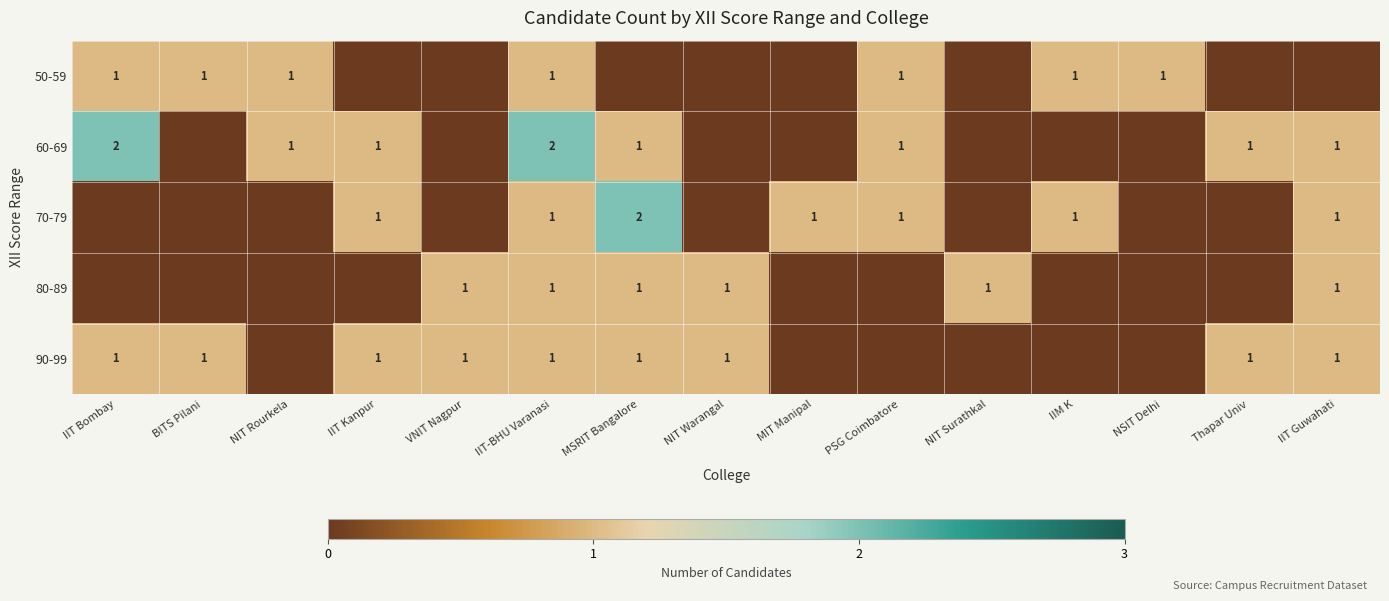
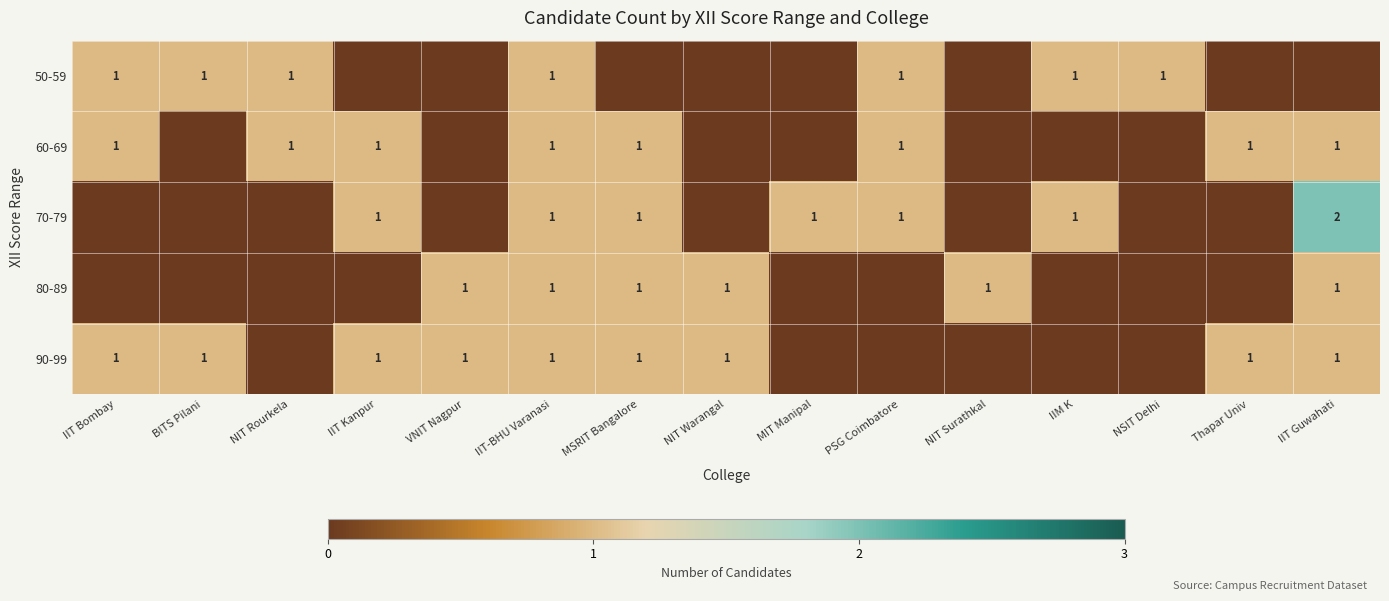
60-69, IIT Bombay: 2 -> 1
60-69, IIT-BHU Varanasi: 2 -> 1
70-79, MSRIT Bangalore: 2 -> 1
70-79, IIT Guwahati: 1 -> 2
